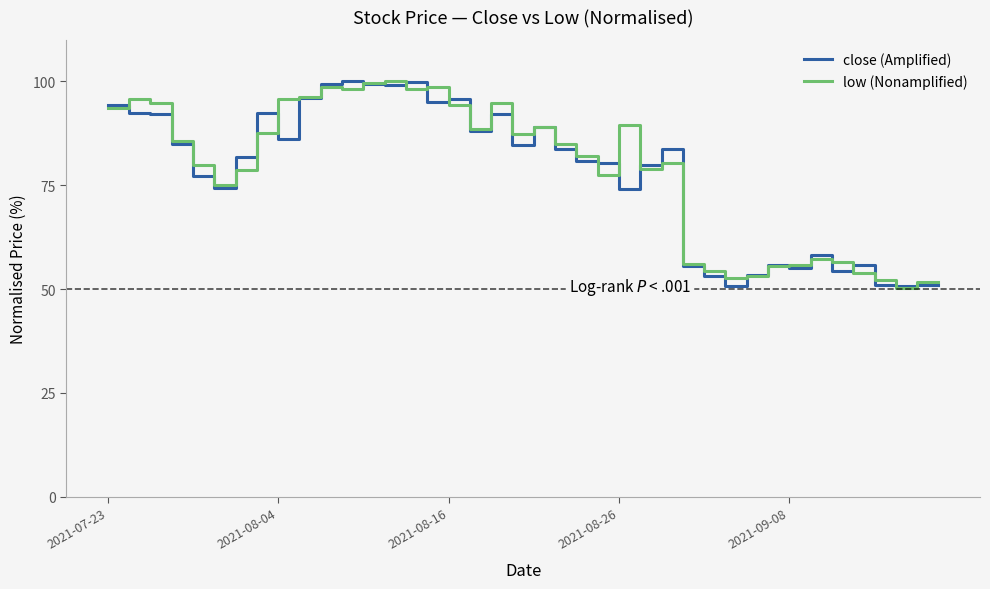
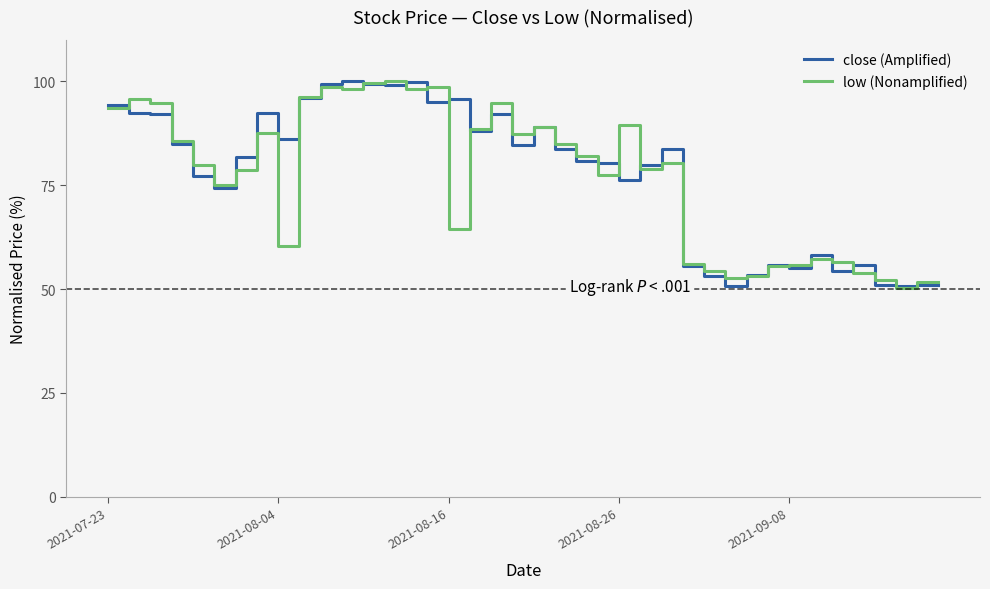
low (Nonamplified), 2021-08-04: 96 -> 60
low (Nonamplified), 2021-08-16: 94 -> 64
close (Amplified), 2021-08-26: 74 -> 76
